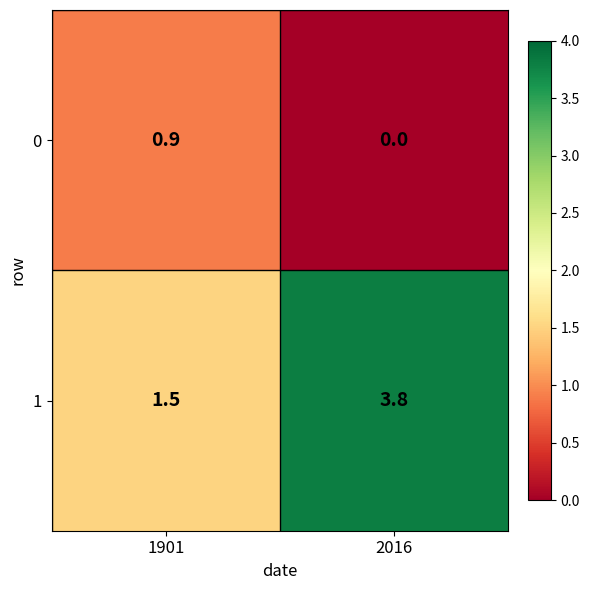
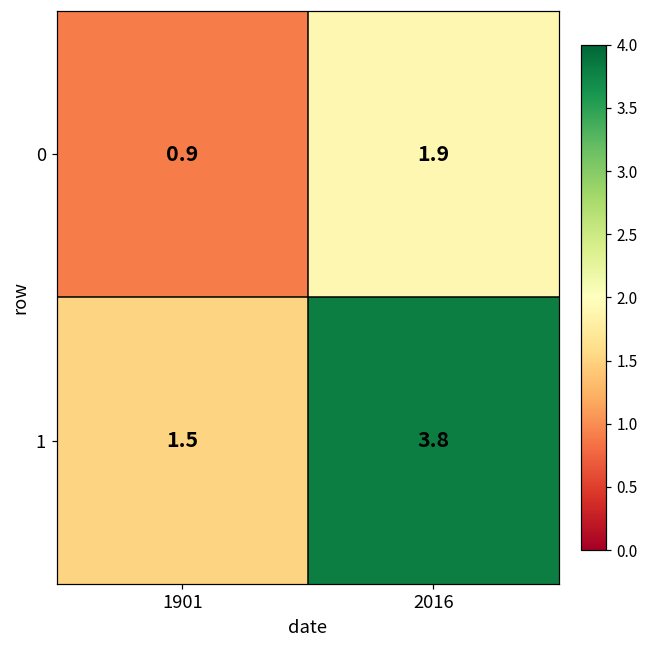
0, 2016: 0.0 -> 1.9
